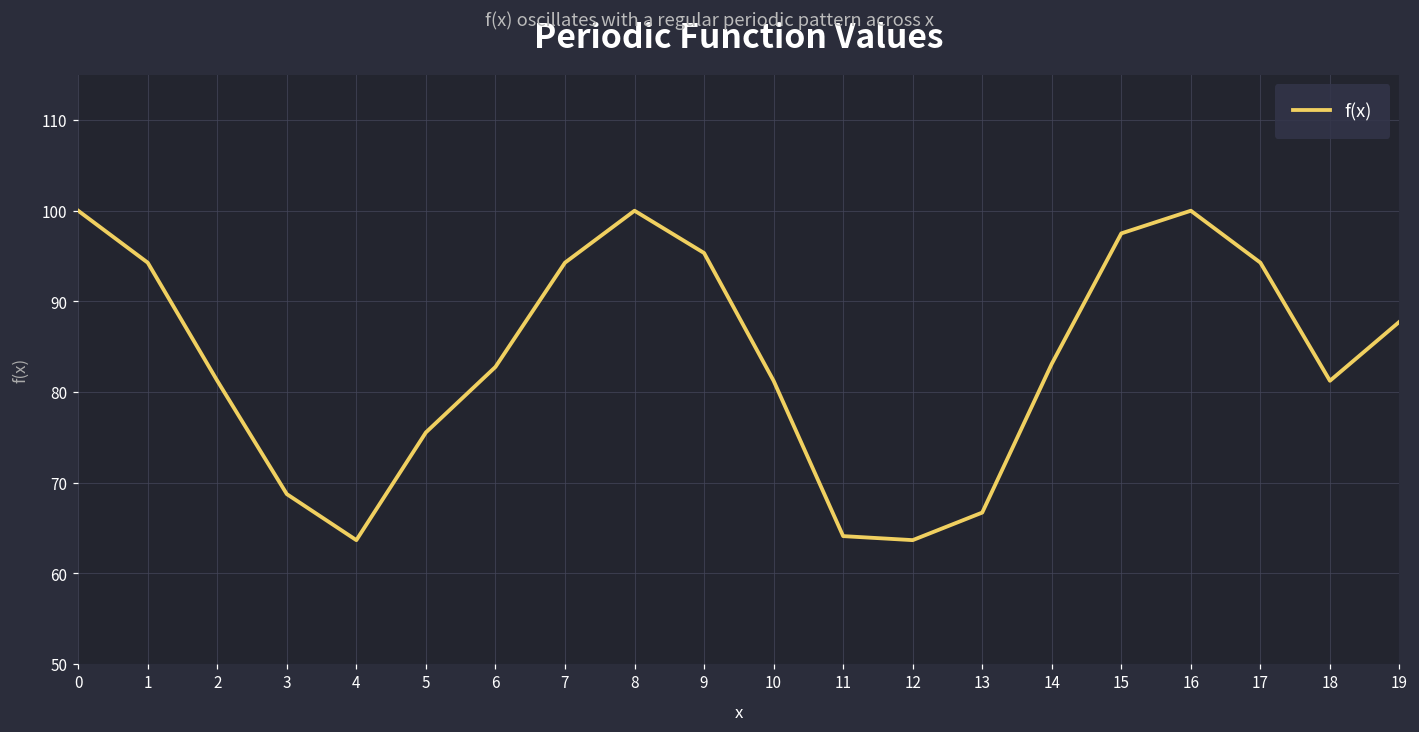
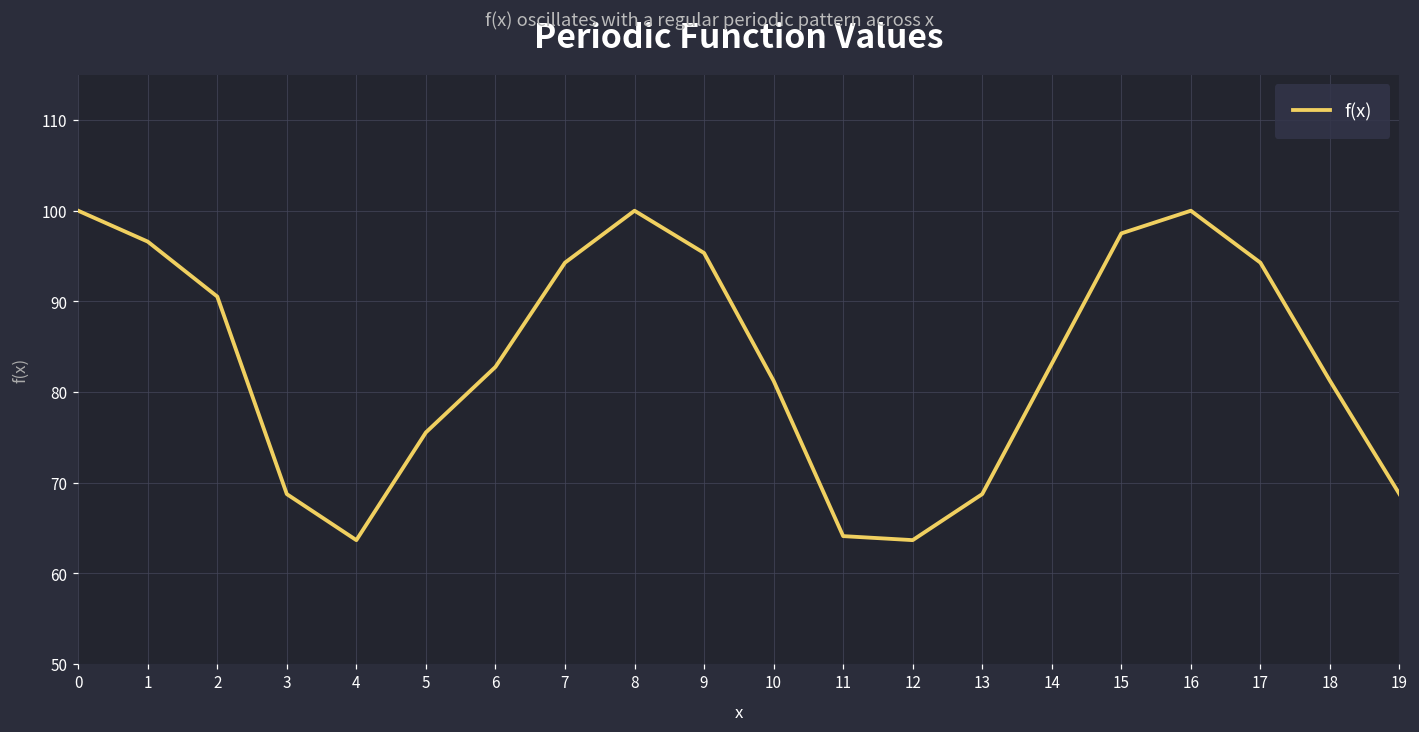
1: 94 -> 97
2: 81 -> 91
13: 67 -> 69
19: 88 -> 69
